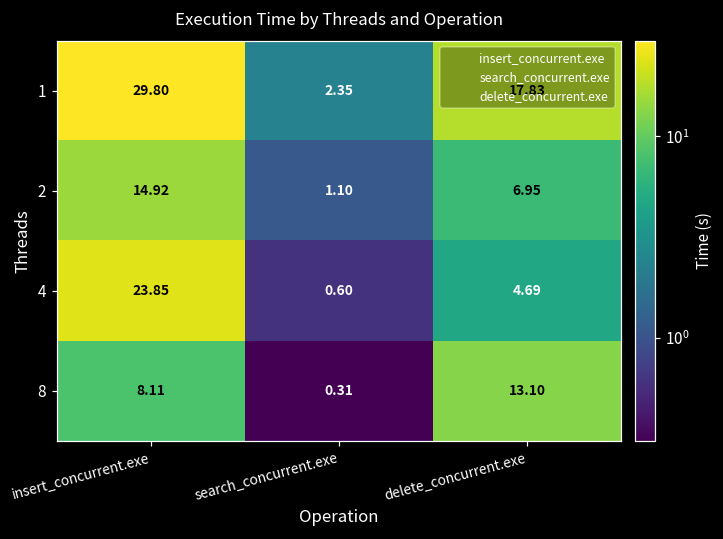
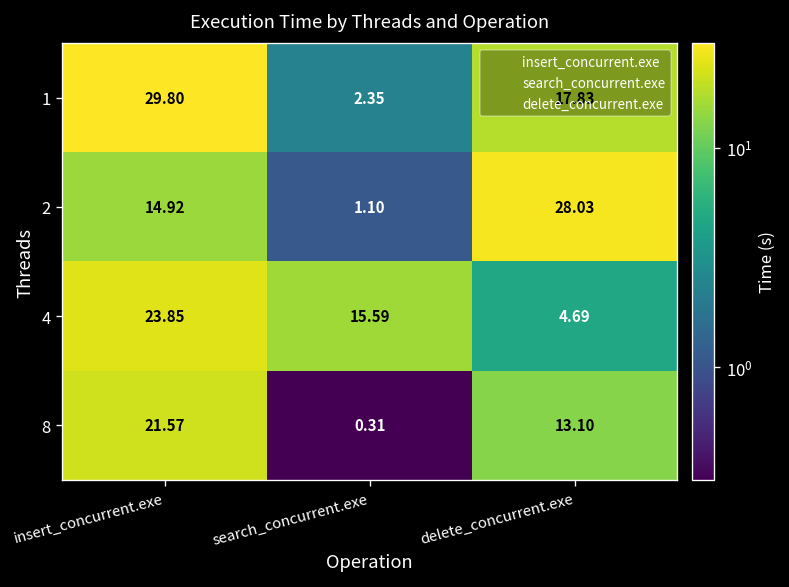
2, delete_concurrent.exe: 6.95 -> 28.03
4, search_concurrent.exe: 0.60 -> 15.59
8, insert_concurrent.exe: 8.11 -> 21.57
